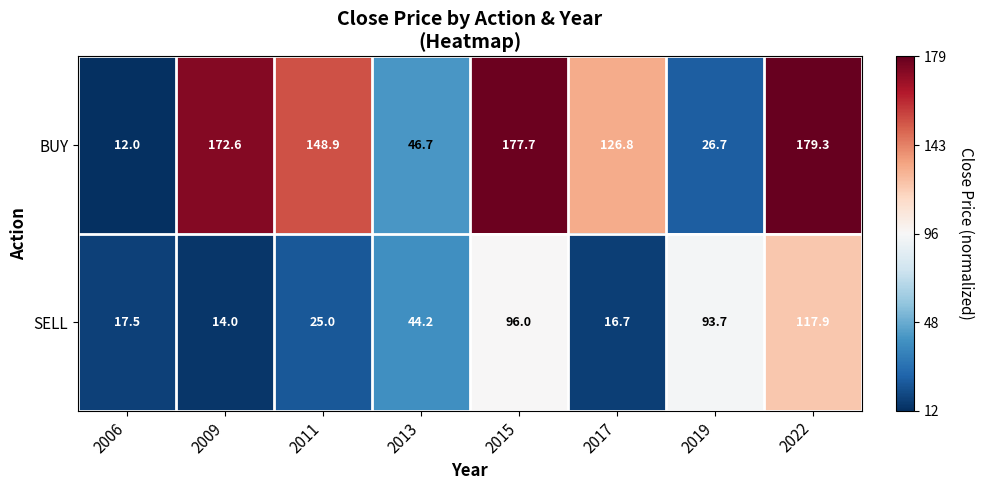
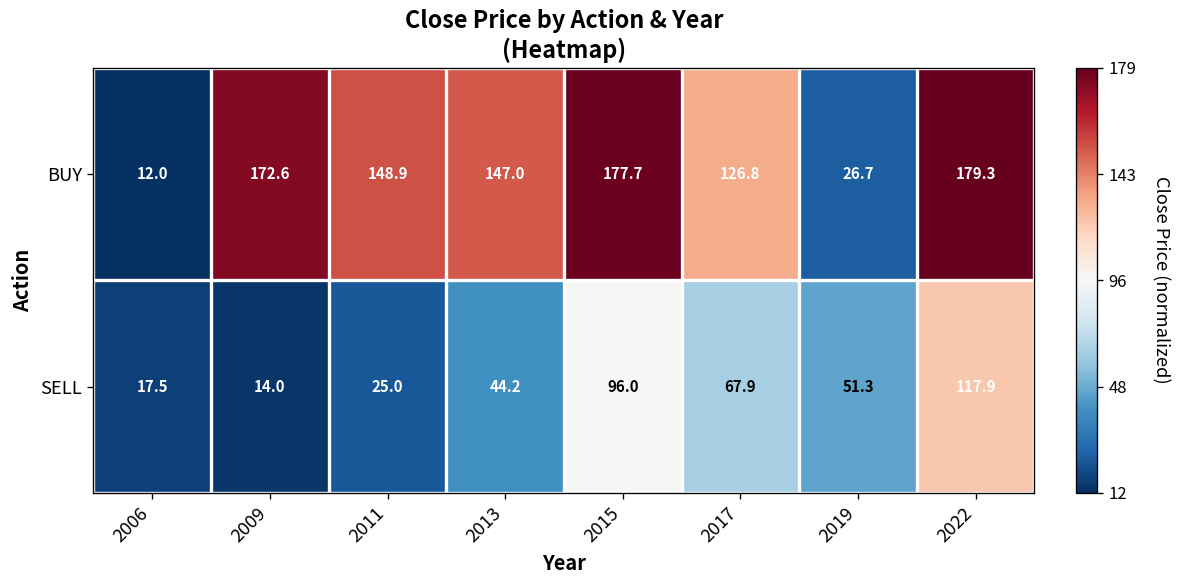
BUY, 2013: 46.7 -> 147.0
SELL, 2017: 16.7 -> 67.9
SELL, 2019: 93.7 -> 51.3
